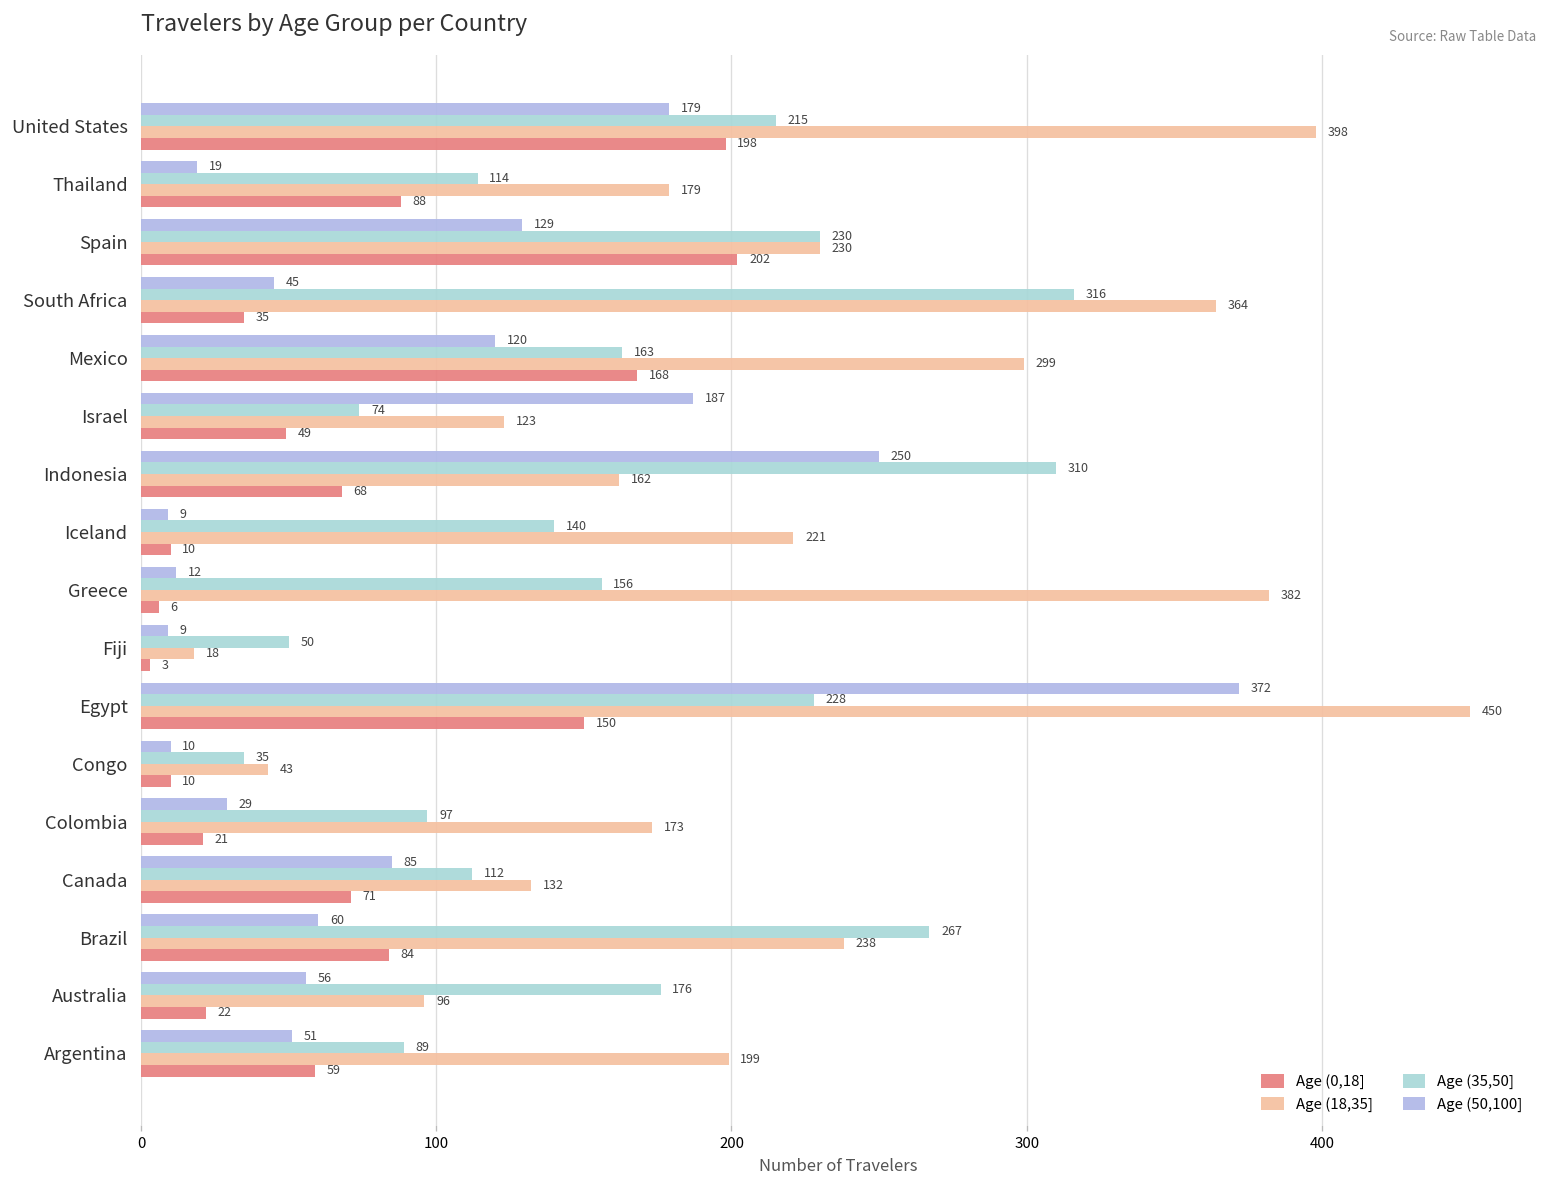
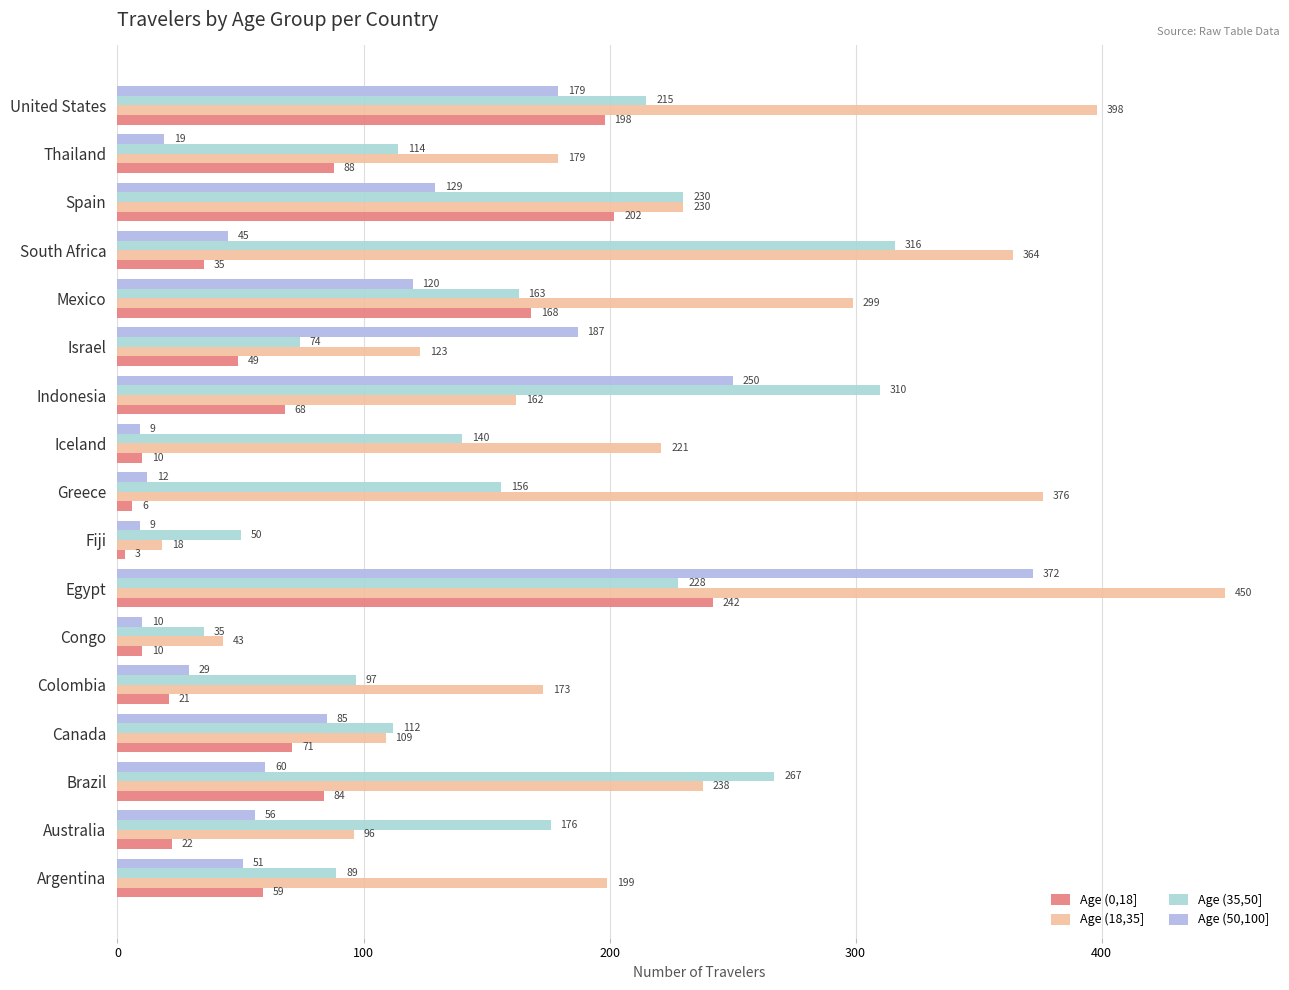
Age (18,35], Greece: 382 -> 376
Age (0,18], Egypt: 150 -> 242
Age (18,35], Canada: 132 -> 109
